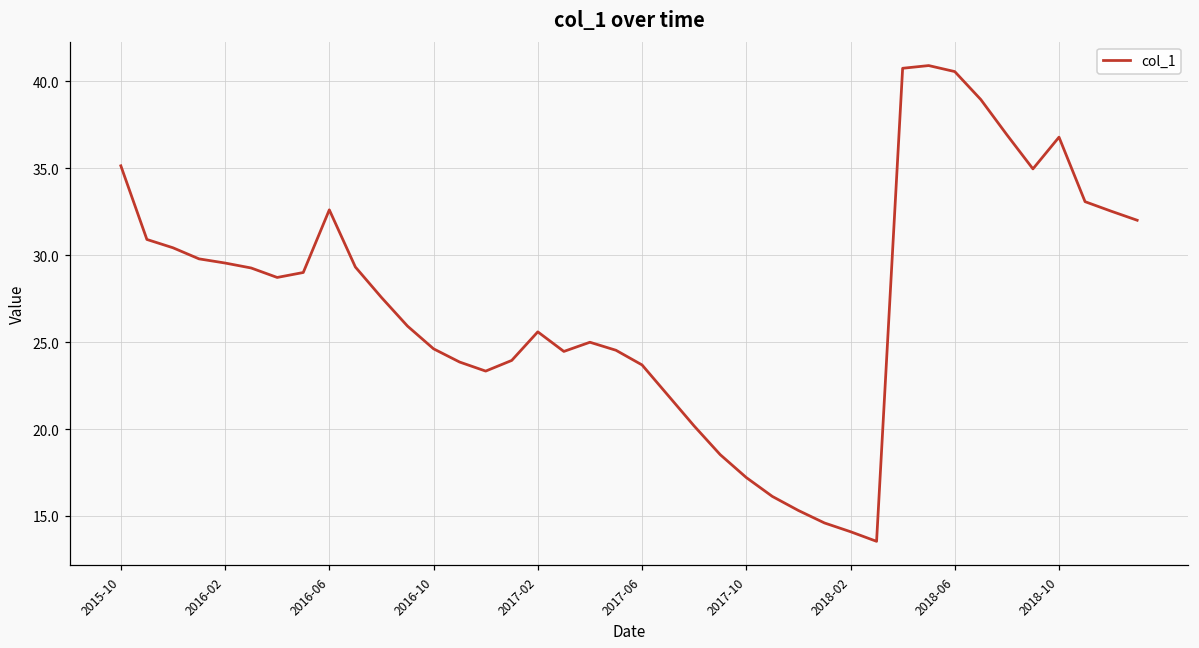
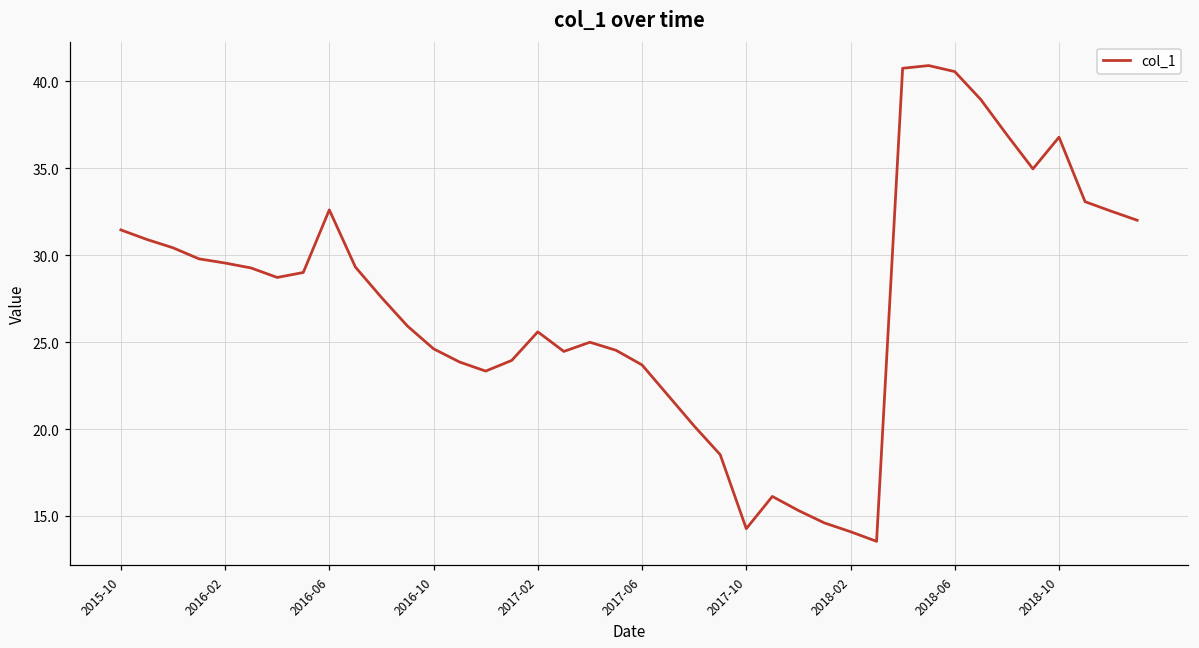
2015-10: 35.1 -> 31.5
2017-10: 17.2 -> 14.3
